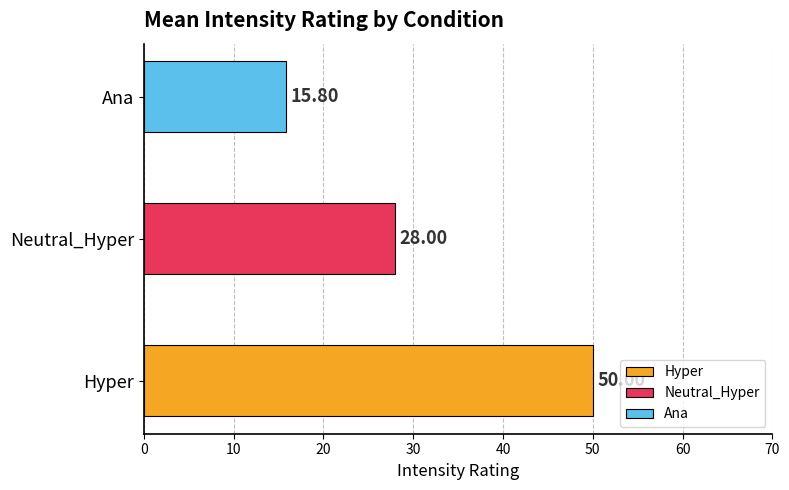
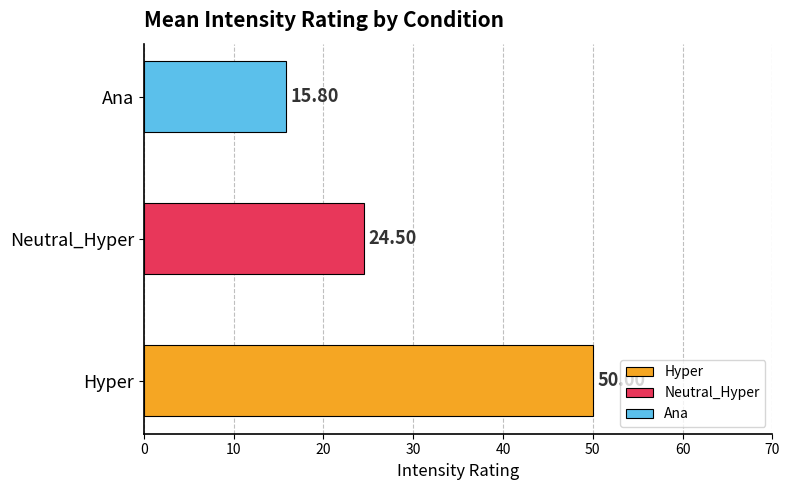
Neutral_Hyper: 28.00 -> 24.50
